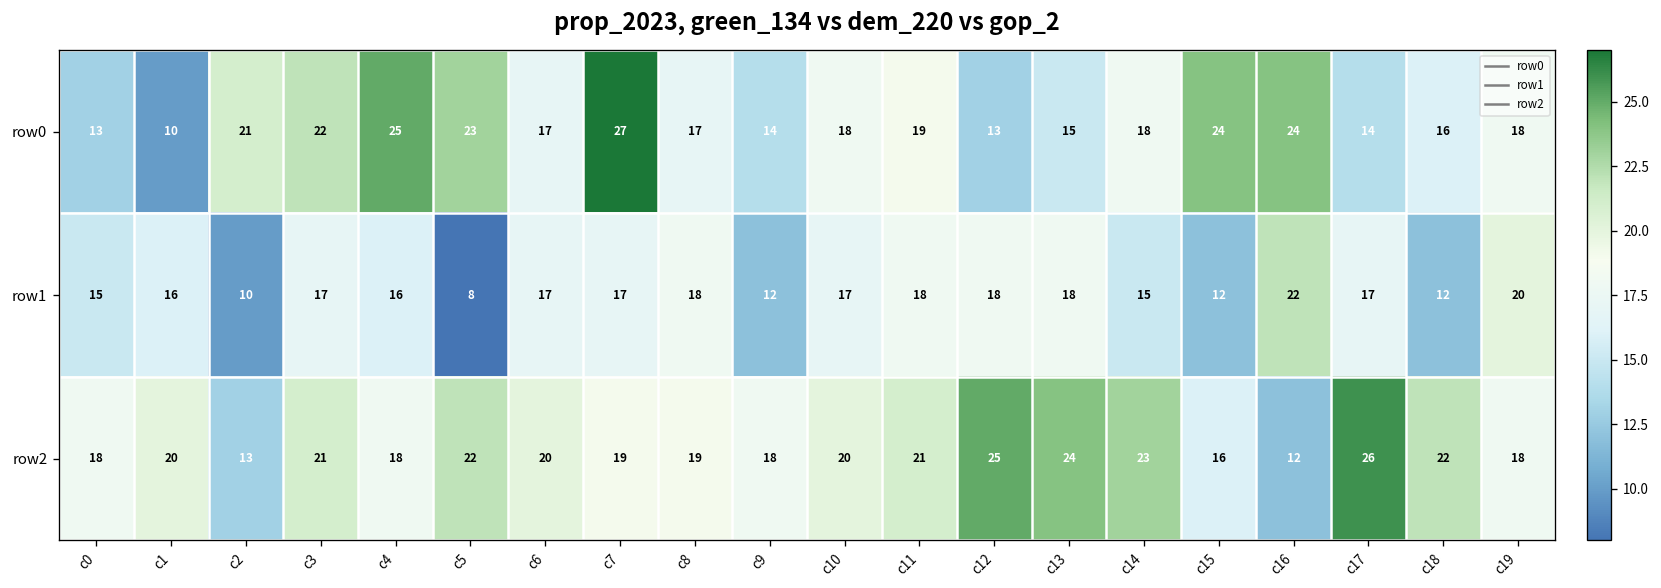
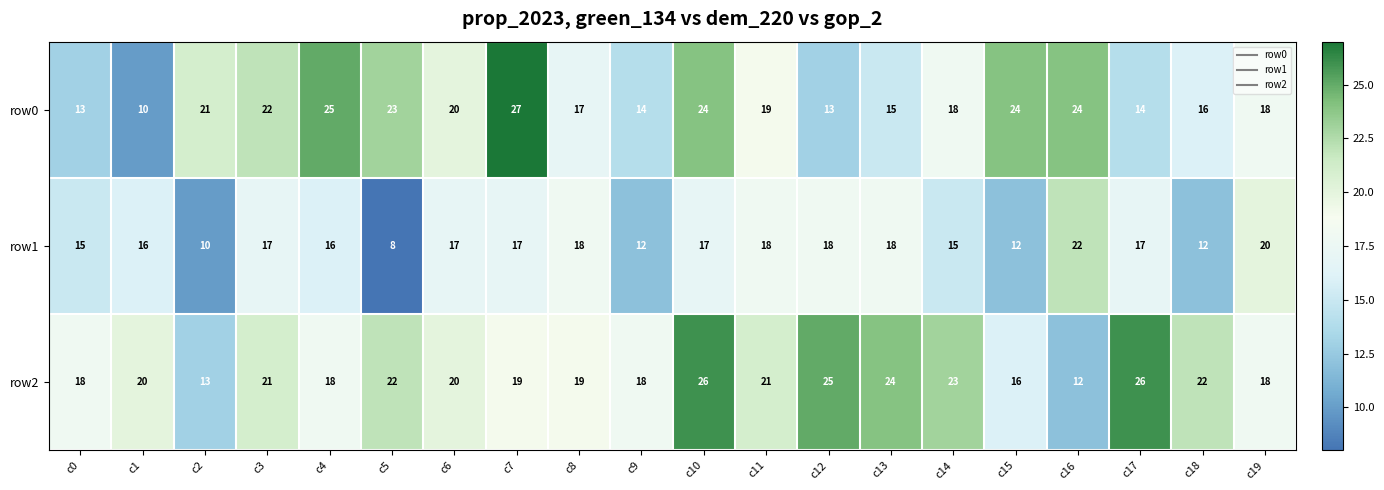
row0, c6: 17 -> 20
row0, c10: 18 -> 24
row2, c10: 20 -> 26
